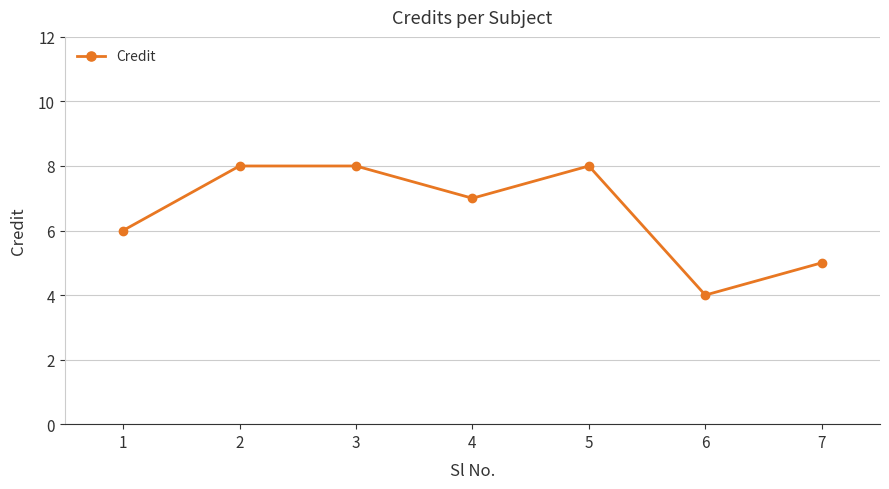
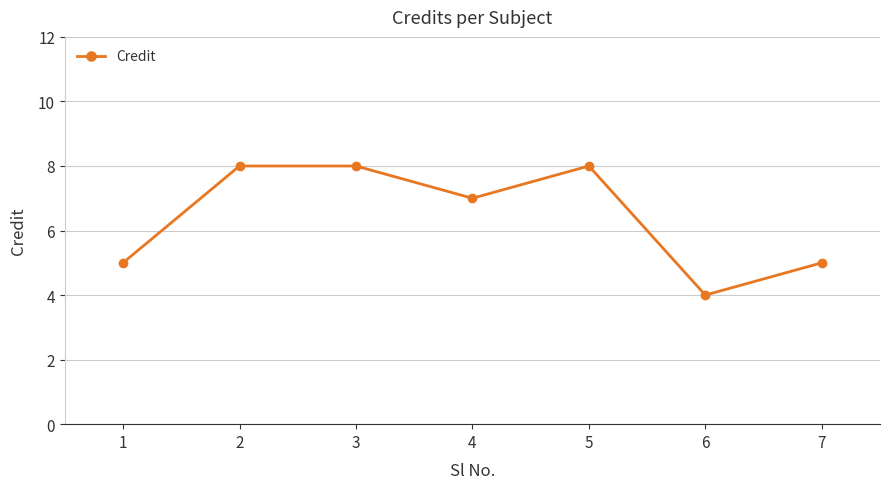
1: 6 -> 5
